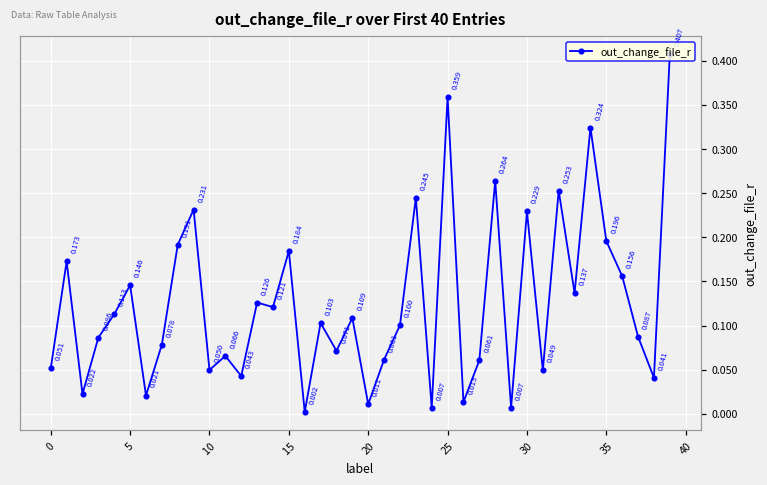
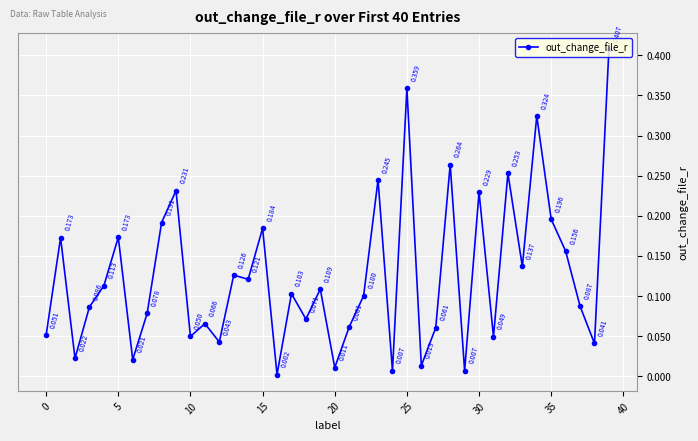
5: 0.146 -> 0.173
